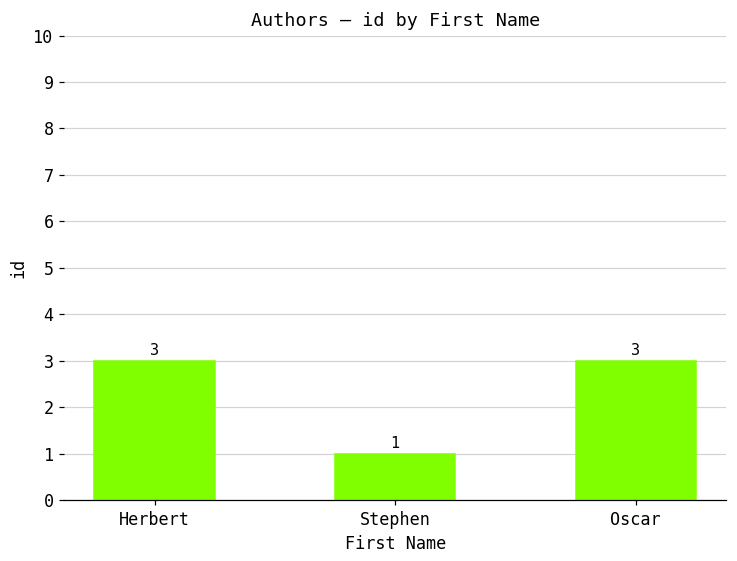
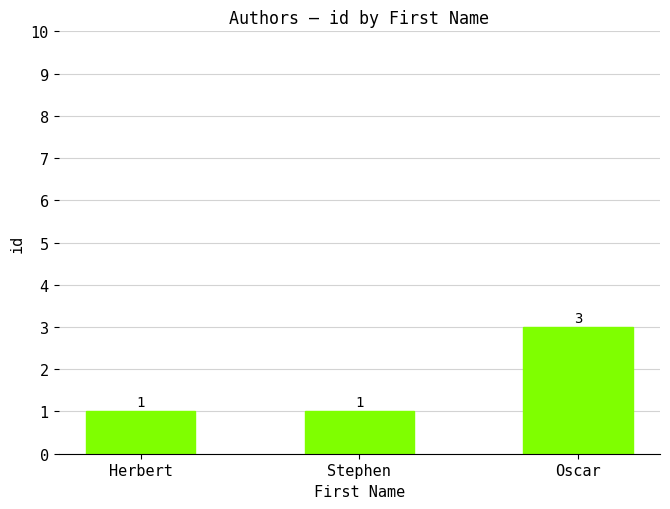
Herbert: 3 -> 1
